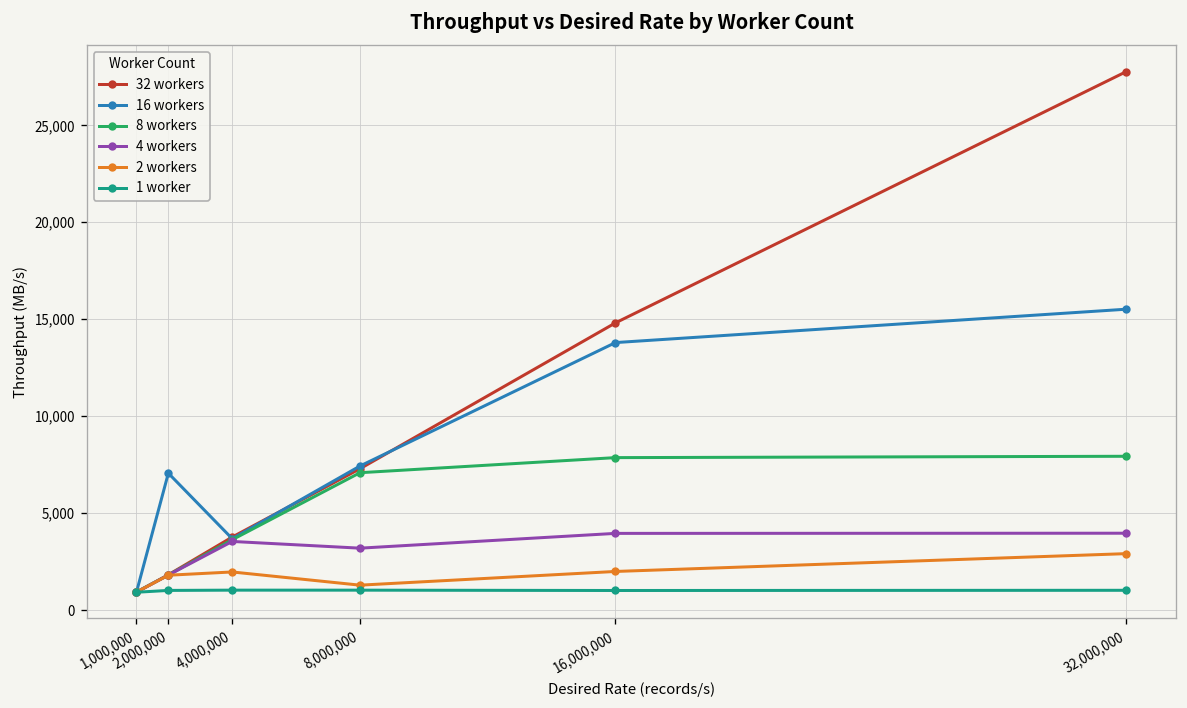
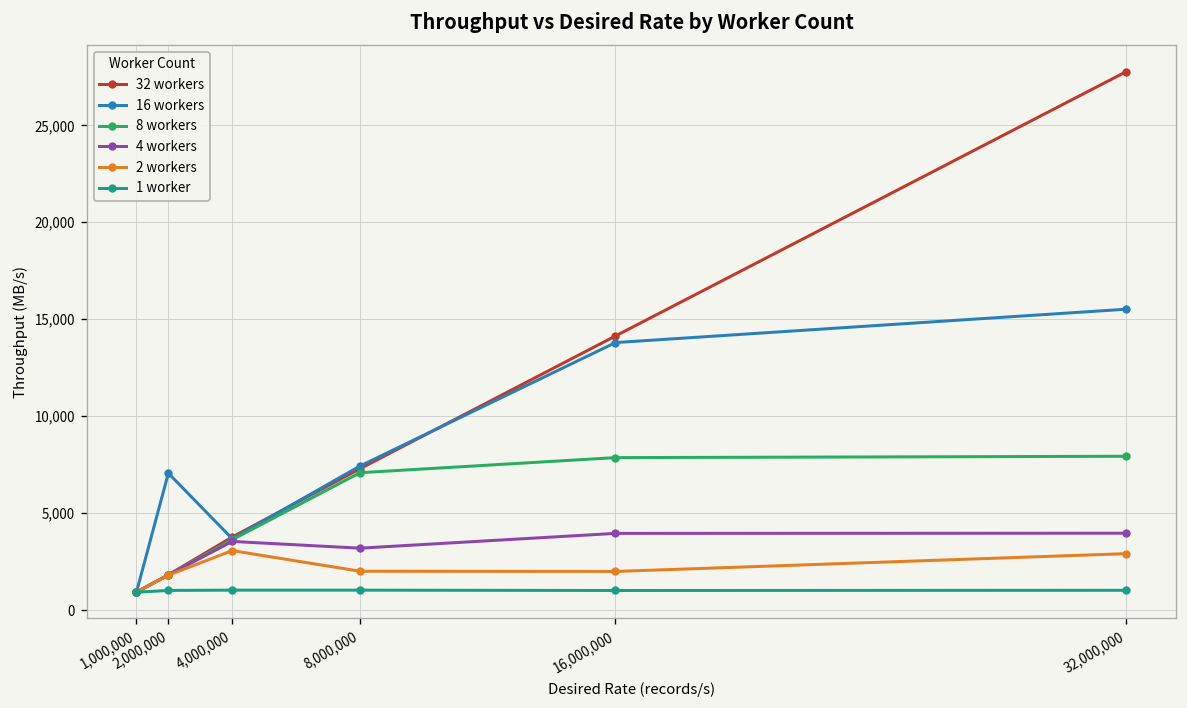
2 workers, 4,000,000: 2,000 -> 3,100
2 workers, 8,000,000: 1,300 -> 2,000
32 workers, 16,000,000: 14,800 -> 14,100
